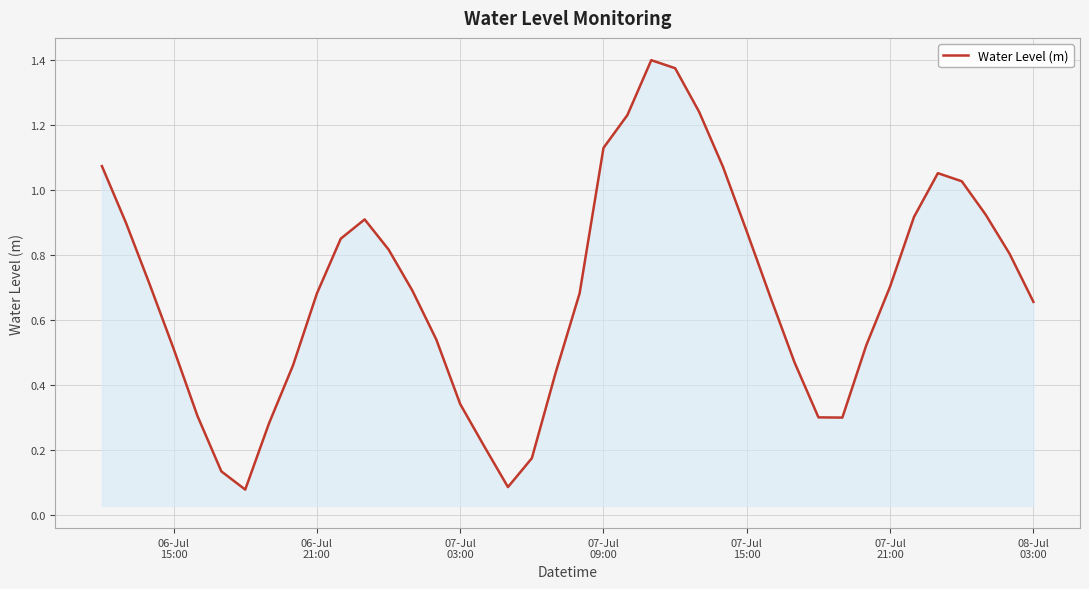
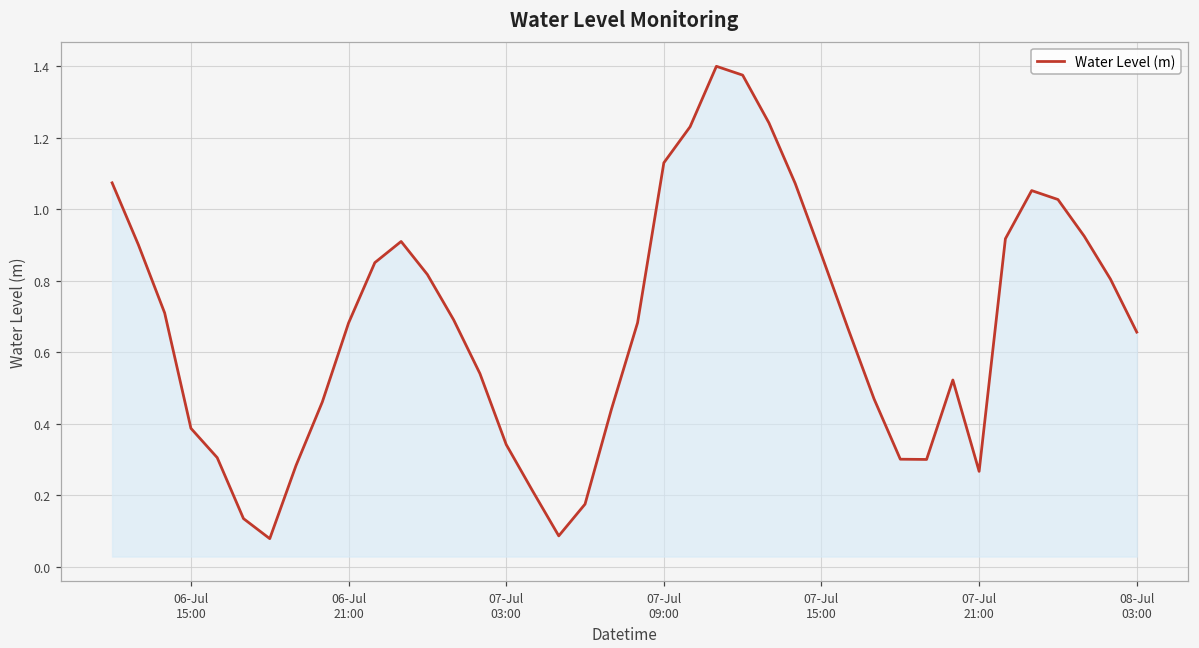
06-Jul 15:00: 0.51 -> 0.39
07-Jul 21:00: 0.70 -> 0.27
